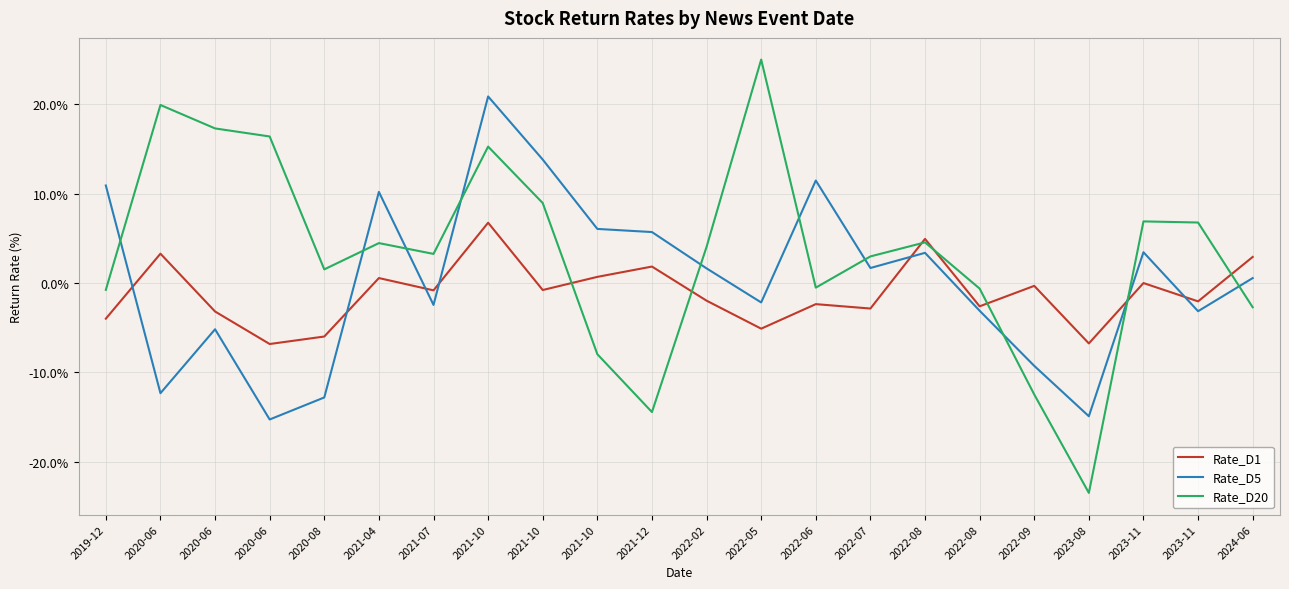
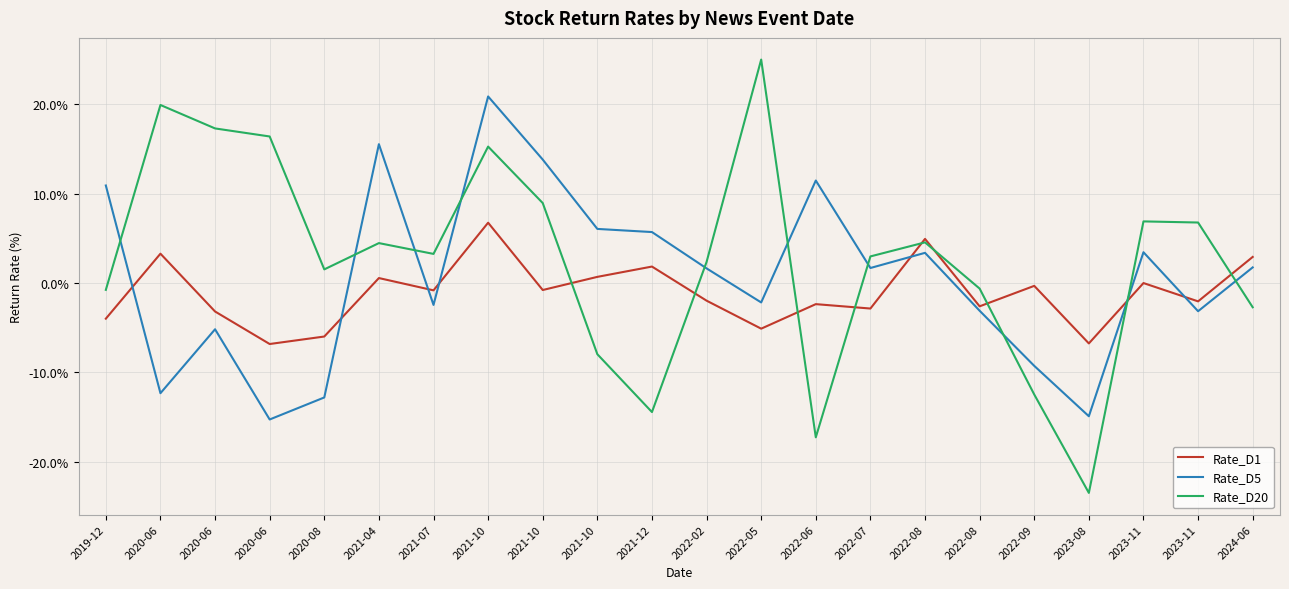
Rate_D5, 2021-04: 10% -> 16%
Rate_D20, 2022-02: 4% -> 2%
Rate_D20, 2022-06: -1% -> -17%
Rate_D5, 2024-06: 1% -> 2%
